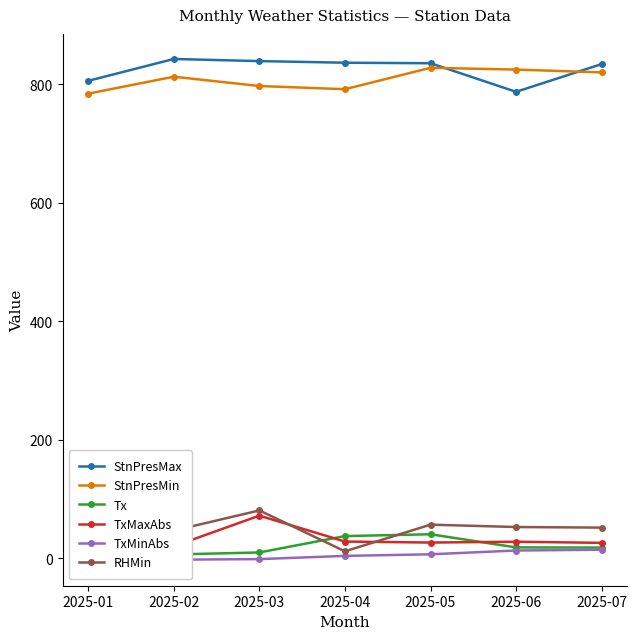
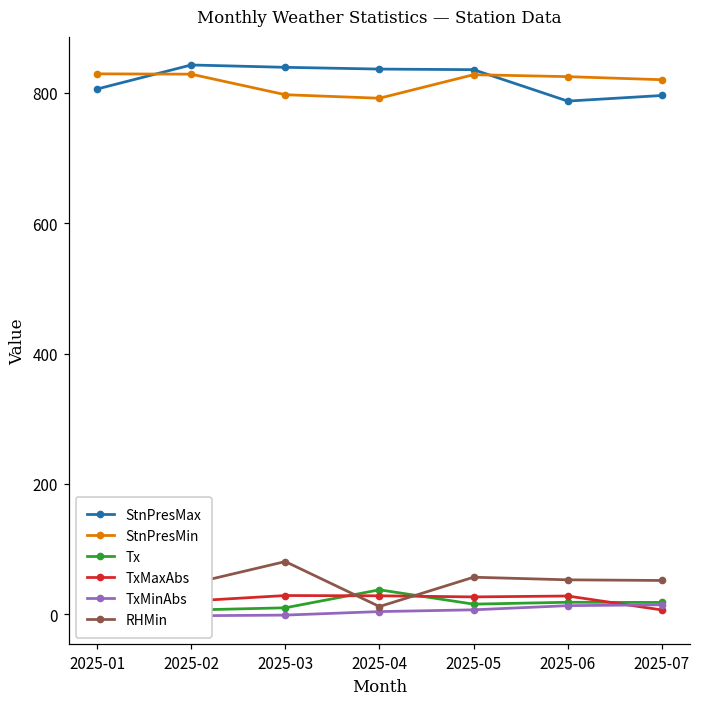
StnPresMin, 2025-01: 780 -> 830
StnPresMin, 2025-02: 810 -> 830
TxMaxAbs, 2025-03: 70 -> 30
Tx, 2025-05: 40 -> 20
StnPresMax, 2025-07: 830 -> 800
TxMaxAbs, 2025-07: 30 -> 10
